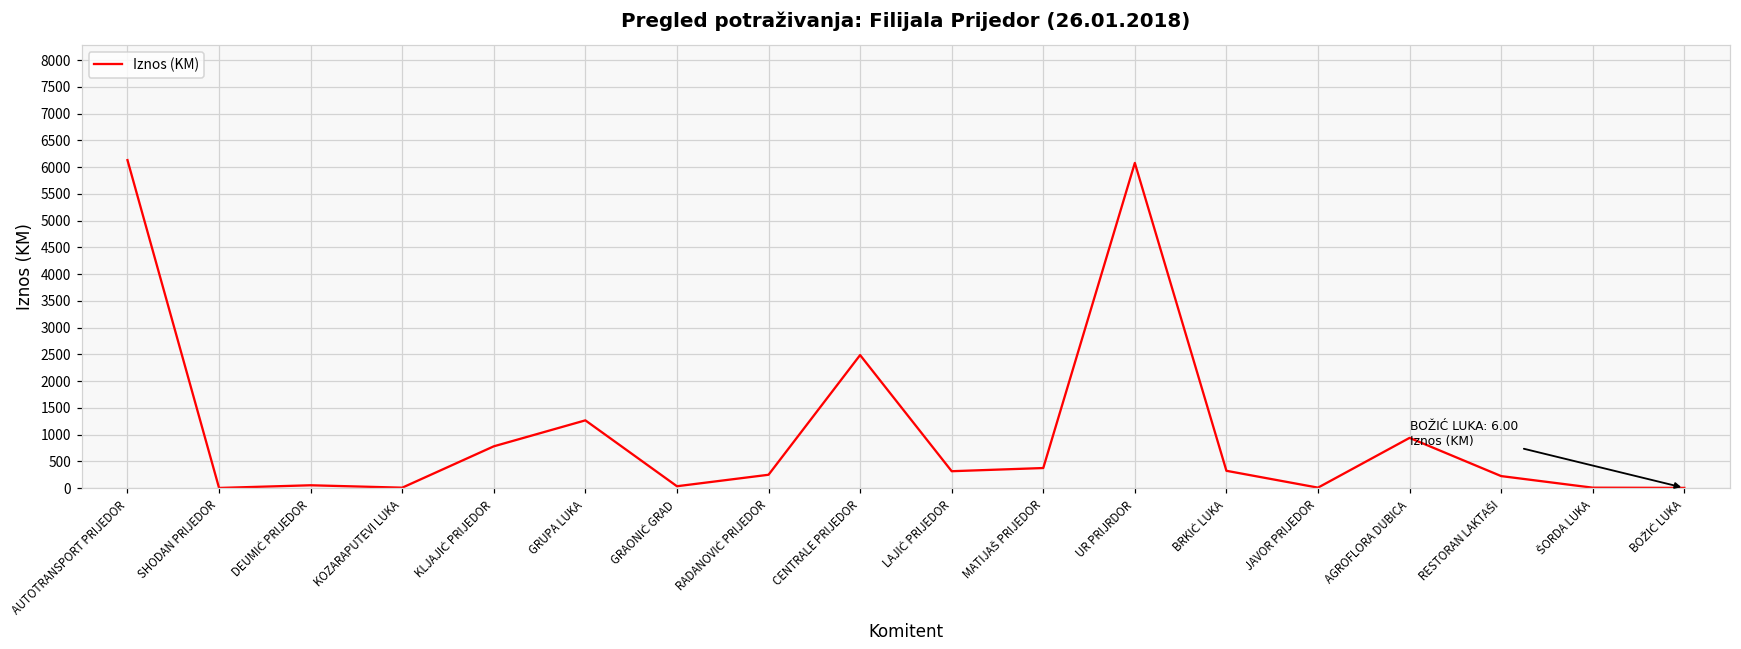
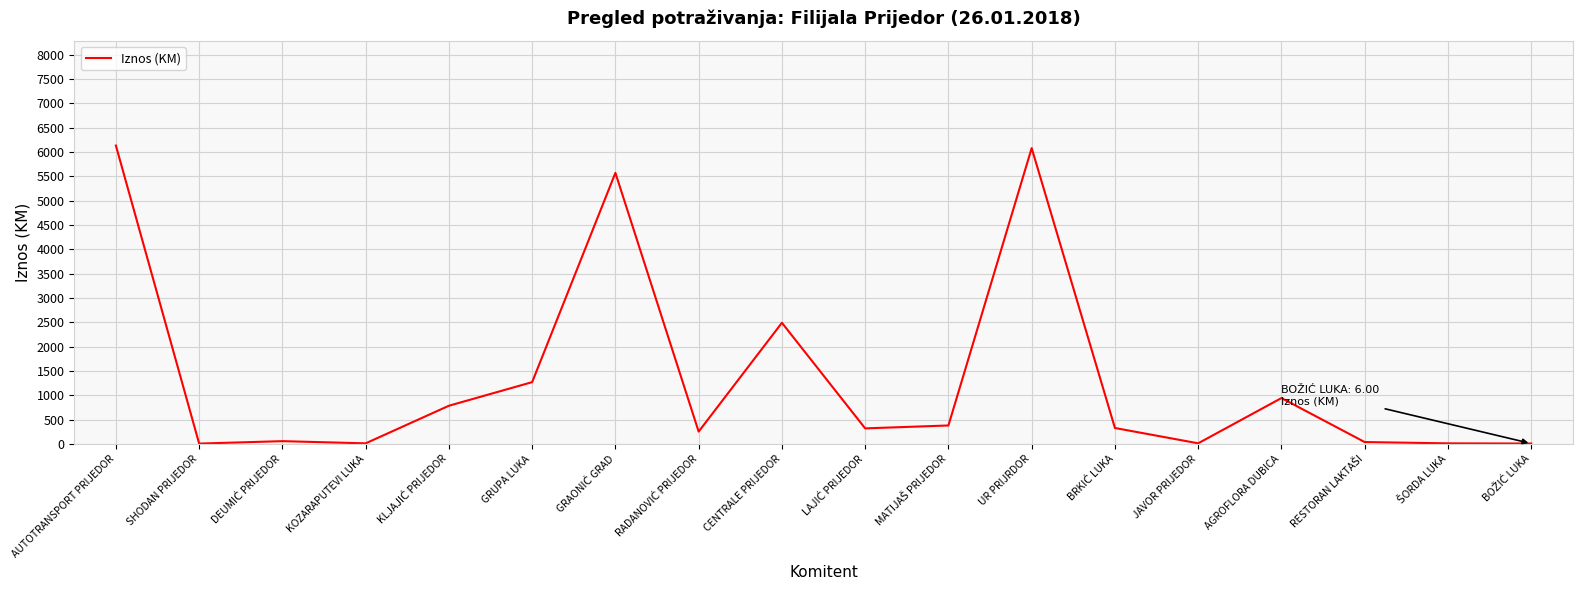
GRAONIĆ GRAD: 0 -> 5600
RESTORAN LAKTAŠI: 200 -> 0
